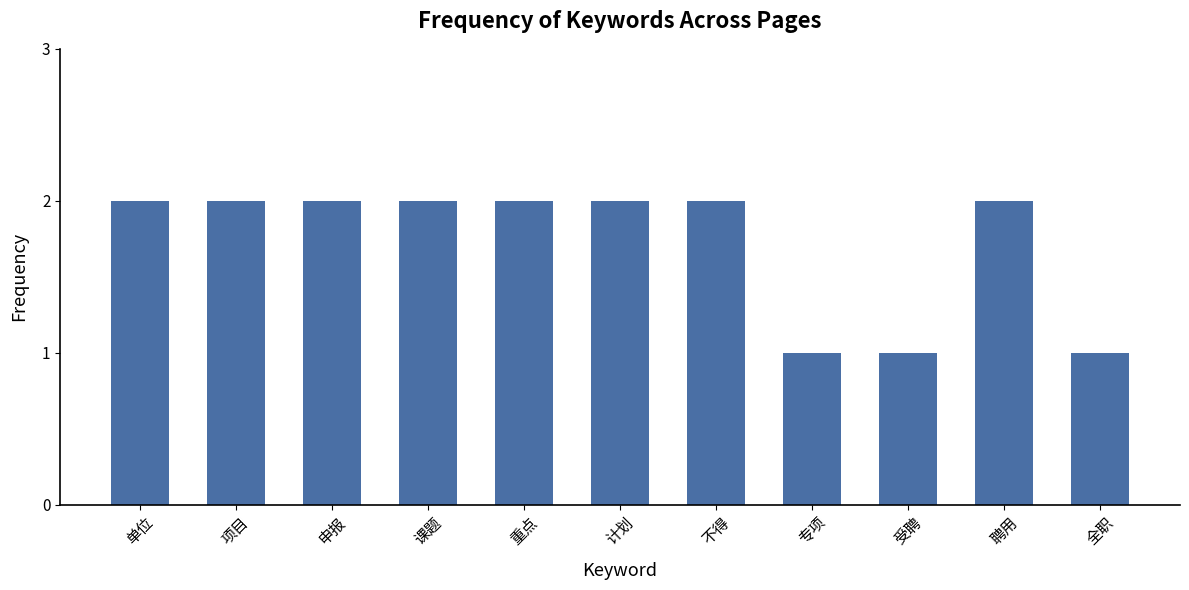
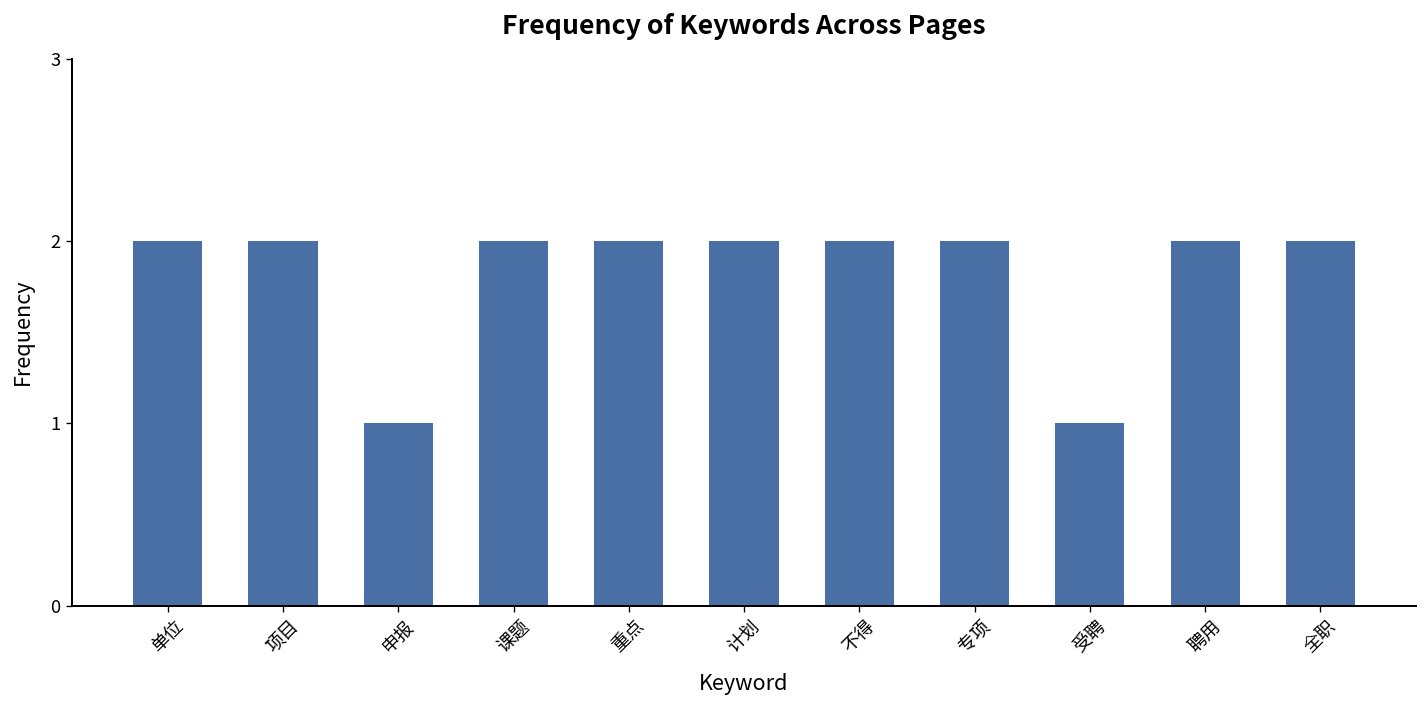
申报: 2 -> 1
专项: 1 -> 2
全职: 1 -> 2
